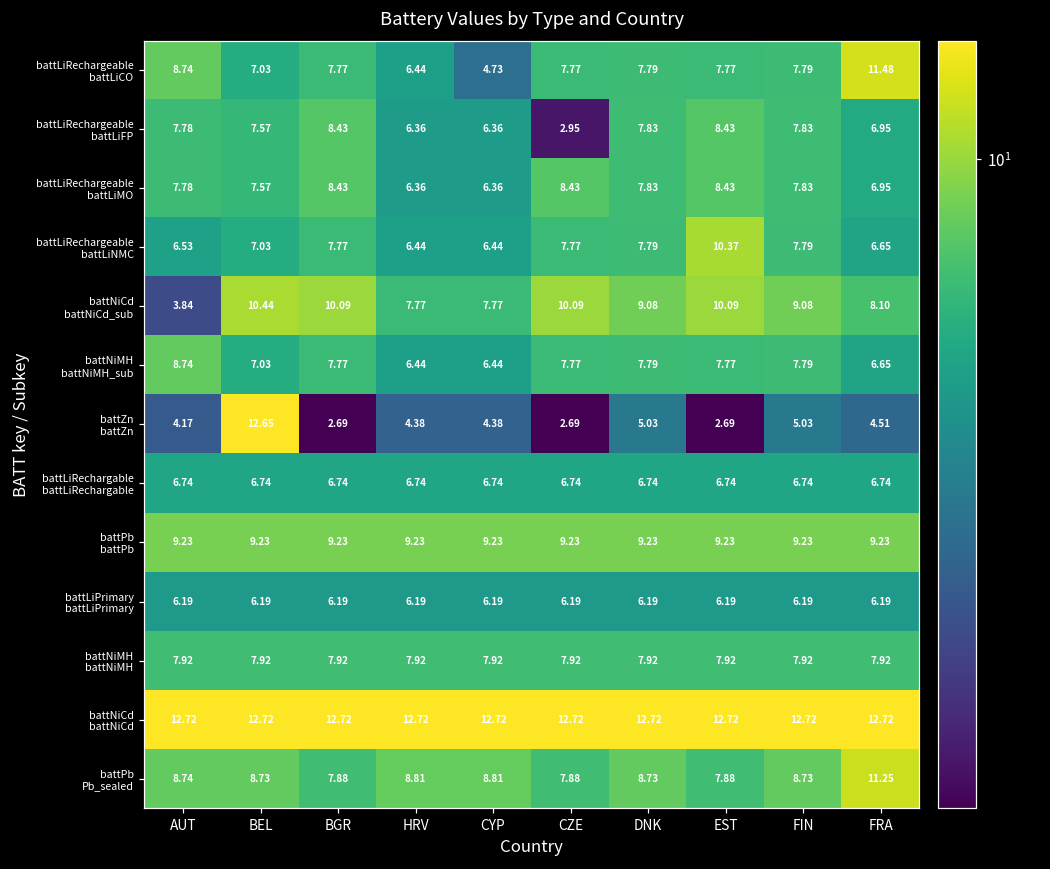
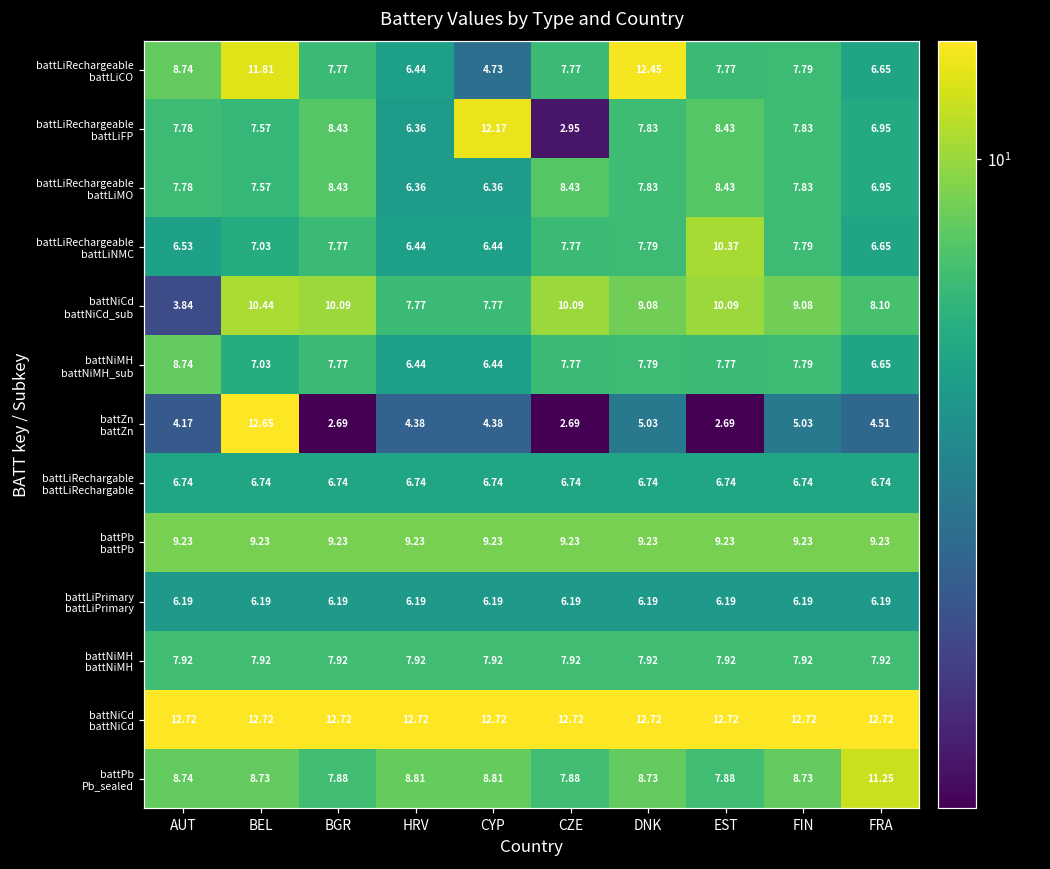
battLiRechargeable battLiCO, BEL: 7.03 -> 11.81
battLiRechargeable battLiCO, DNK: 7.79 -> 12.45
battLiRechargeable battLiCO, FRA: 11.48 -> 6.65
battLiRechargeable battLiFP, CYP: 6.36 -> 12.17
